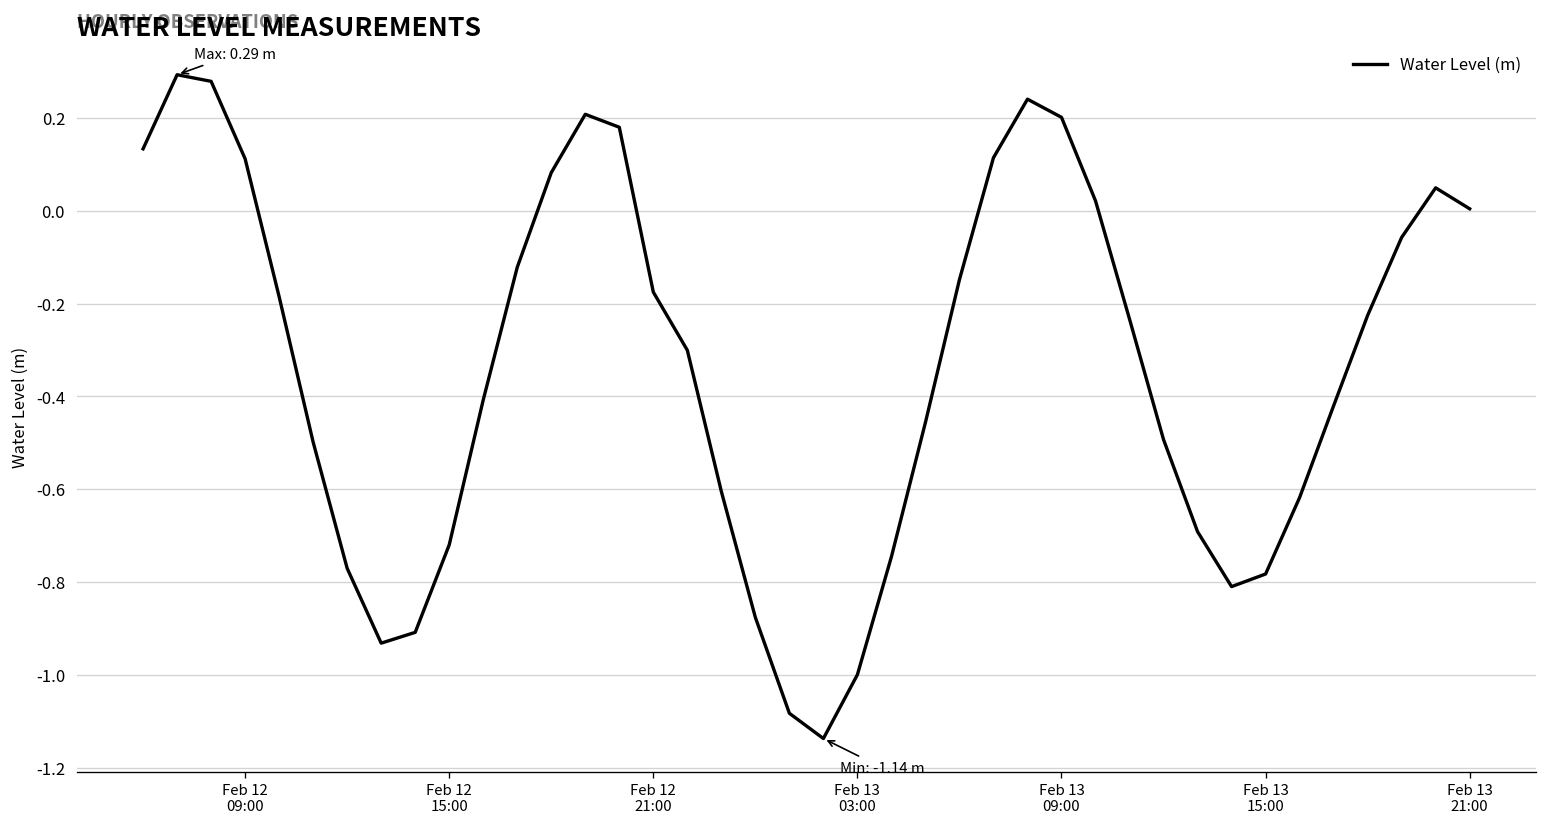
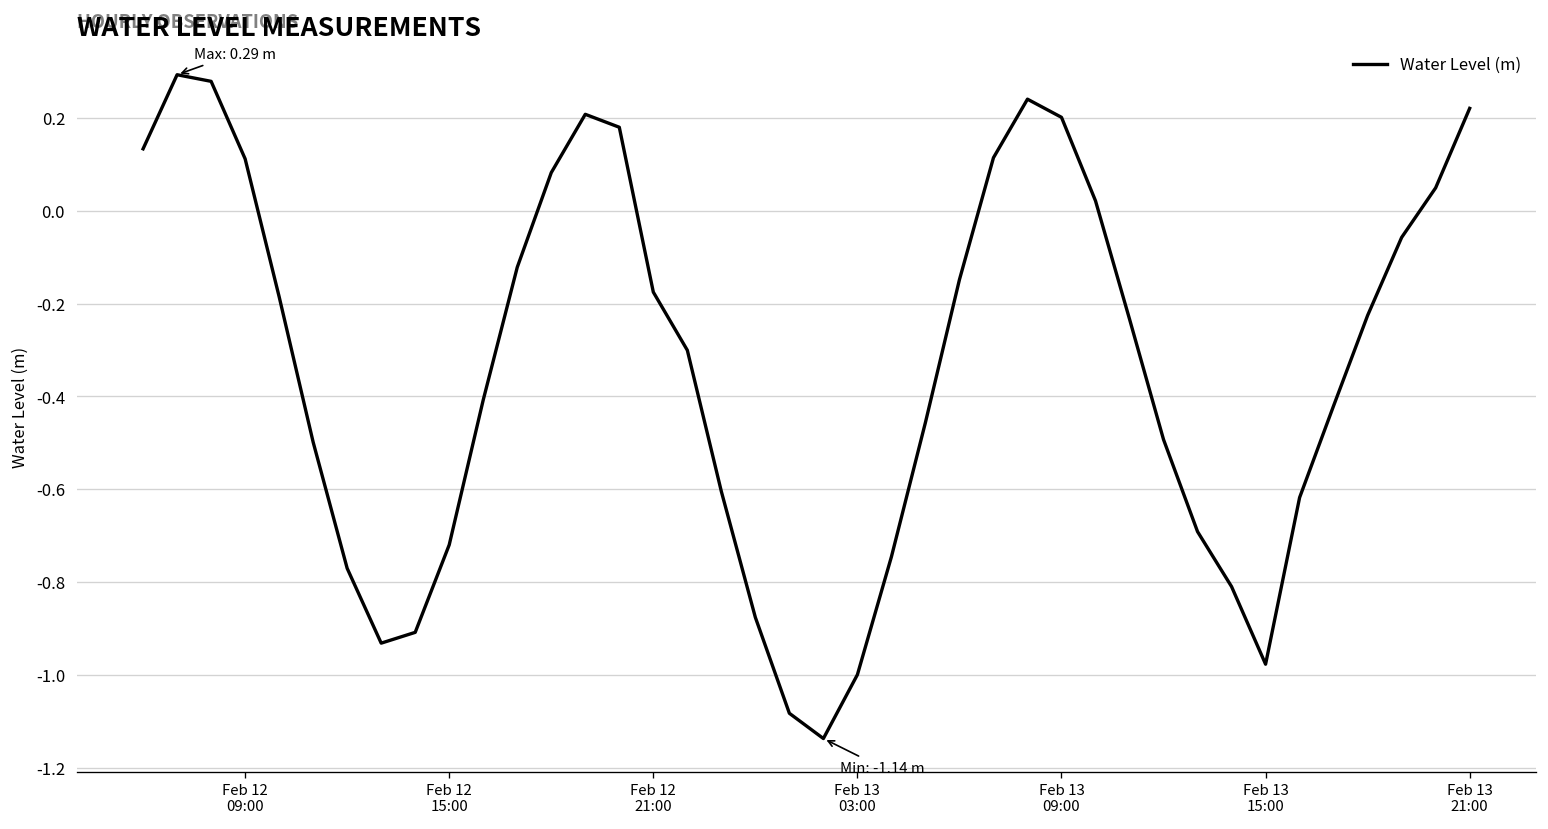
Feb 13 15:00: -0.78 -> -0.98
Feb 13 21:00: 0.00 -> 0.22
